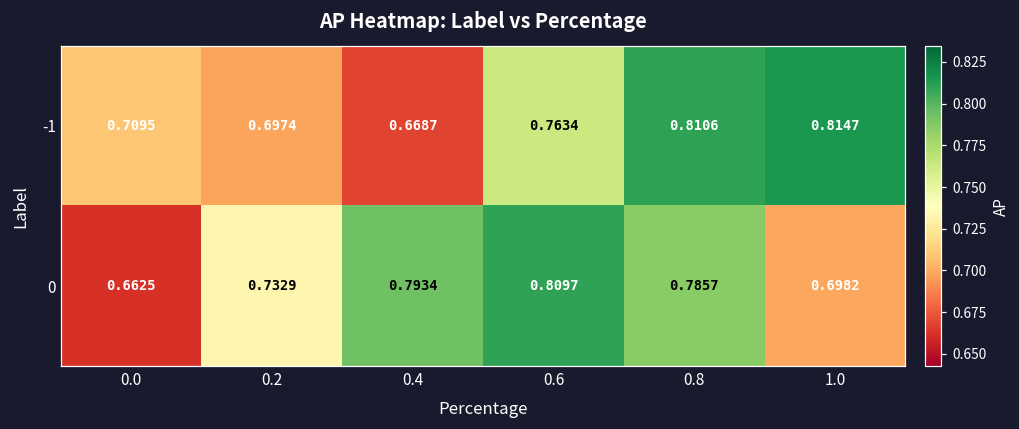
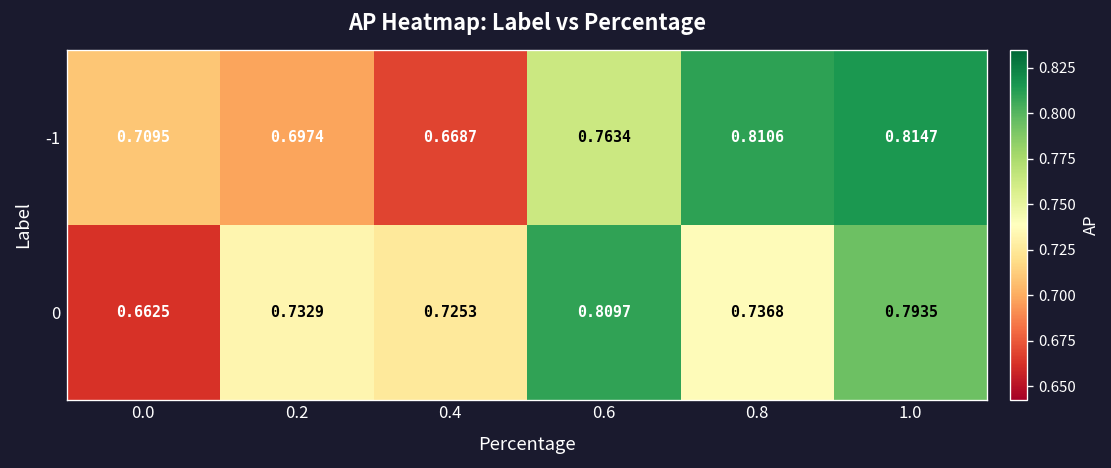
0, 0.4: 0.7934 -> 0.7253
0, 0.8: 0.7857 -> 0.7368
0, 1.0: 0.6982 -> 0.7935
